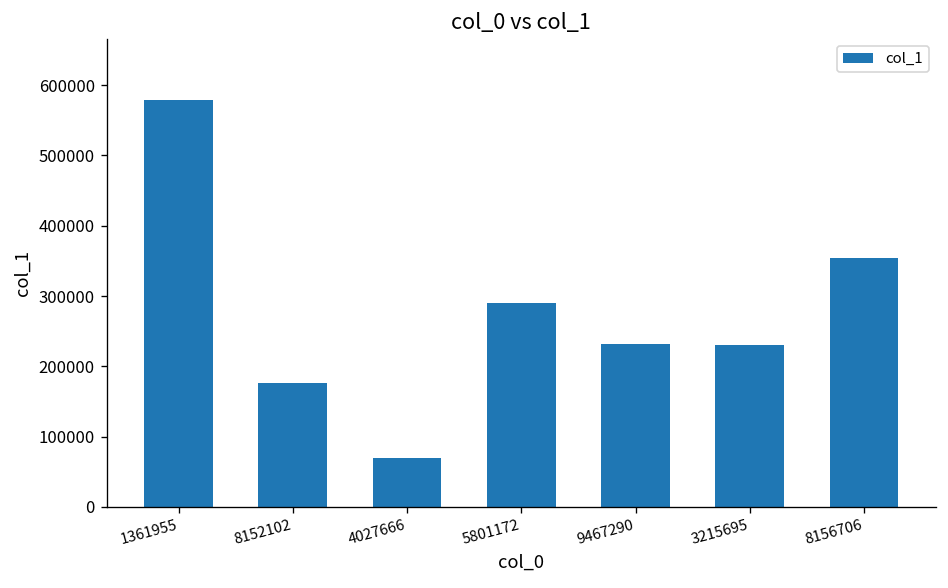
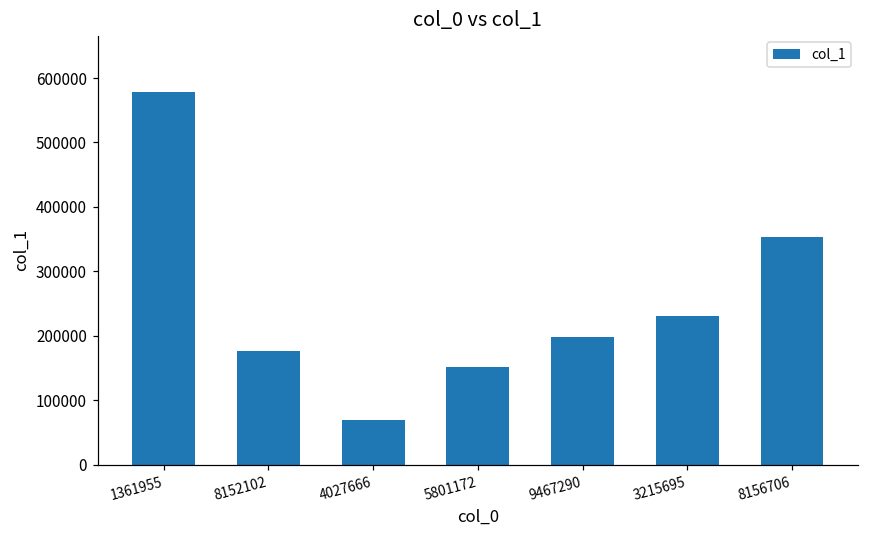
5801172: 290000 -> 150000
9467290: 230000 -> 200000
